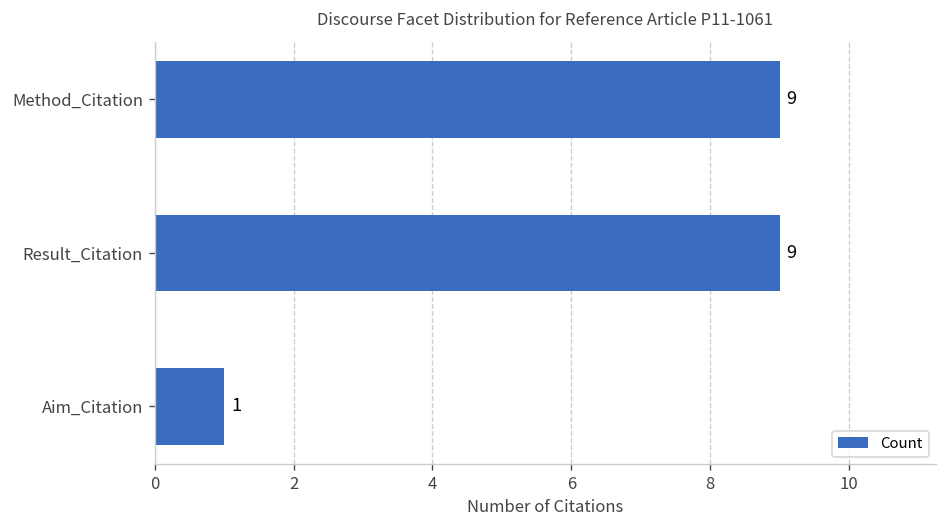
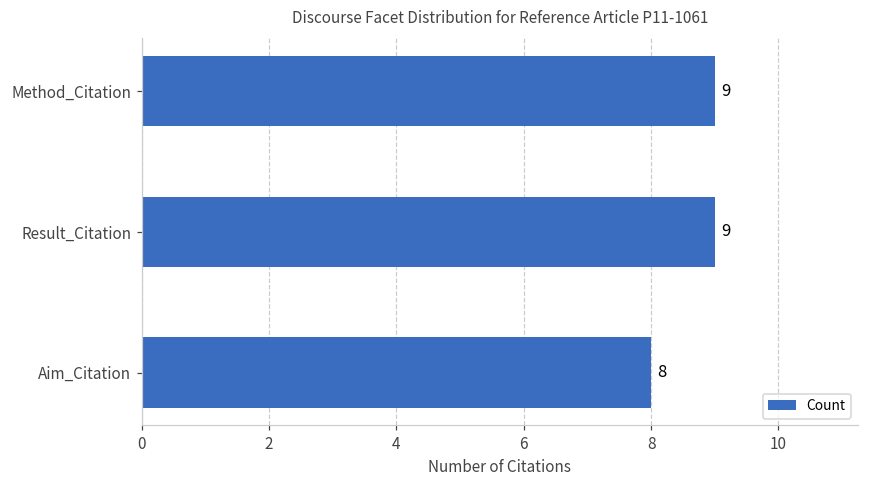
Aim_Citation: 1 -> 8
